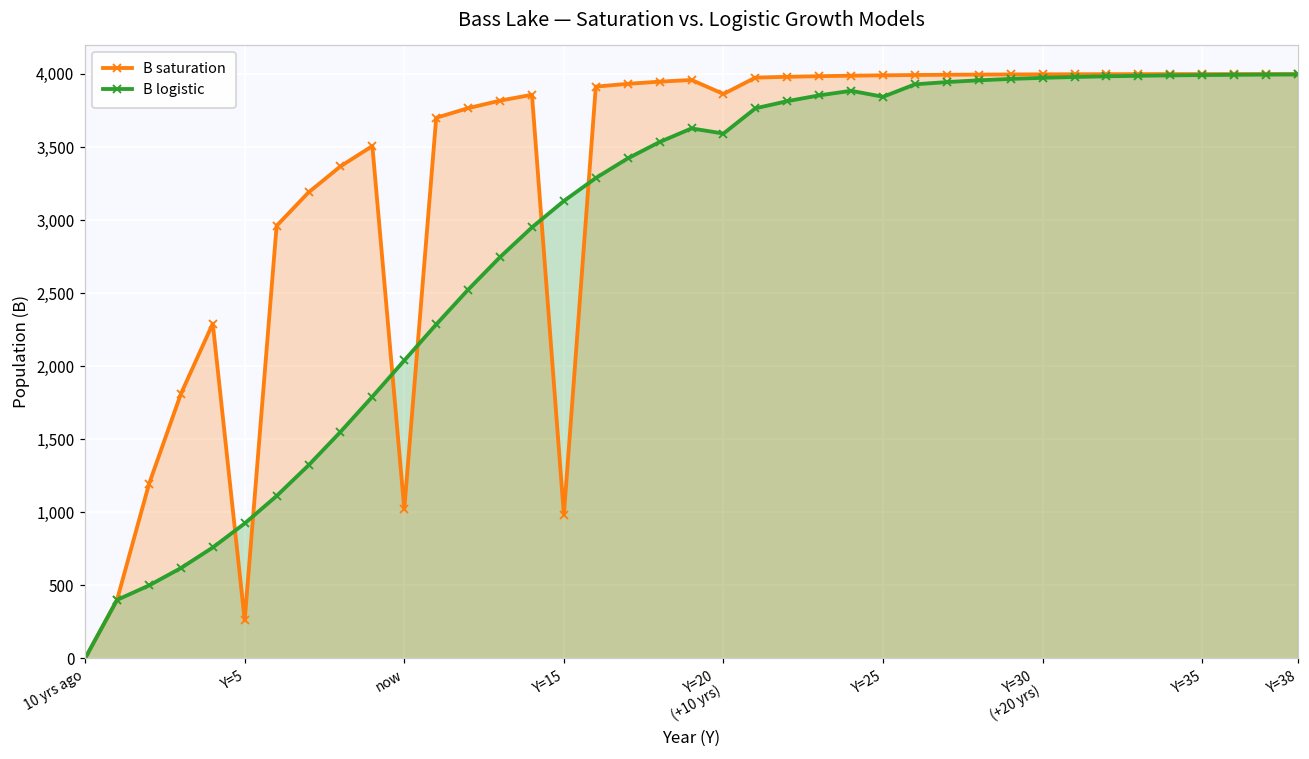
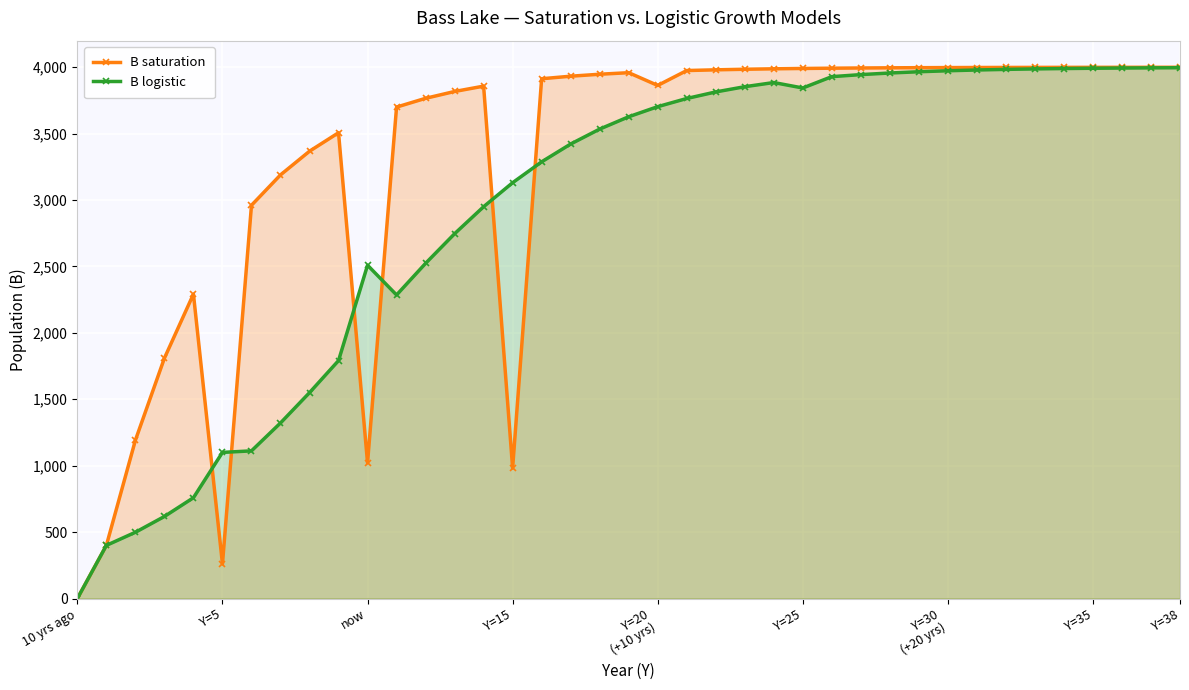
B logistic, Y=5: 920 -> 1,100
B logistic, now: 2,040 -> 2,510
B logistic, Y=20 (+10 yrs): 3,590 -> 3,700
